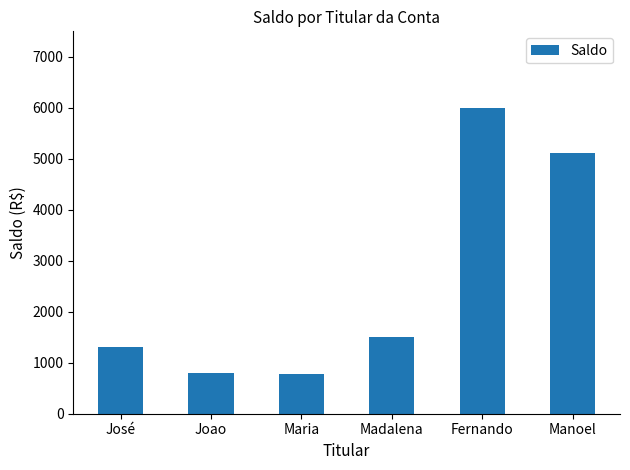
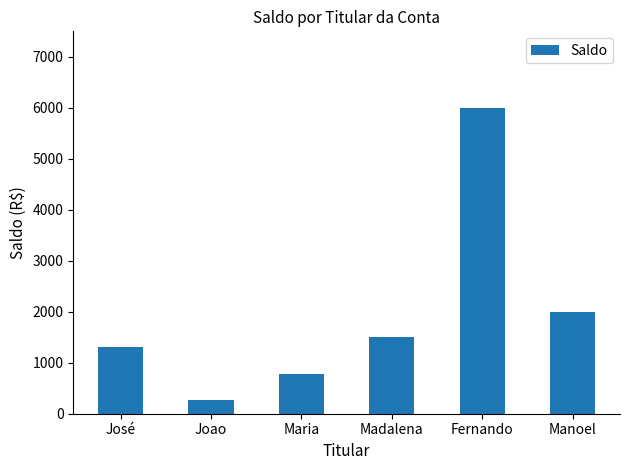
Joao: 800 -> 300
Manoel: 5100 -> 2000
